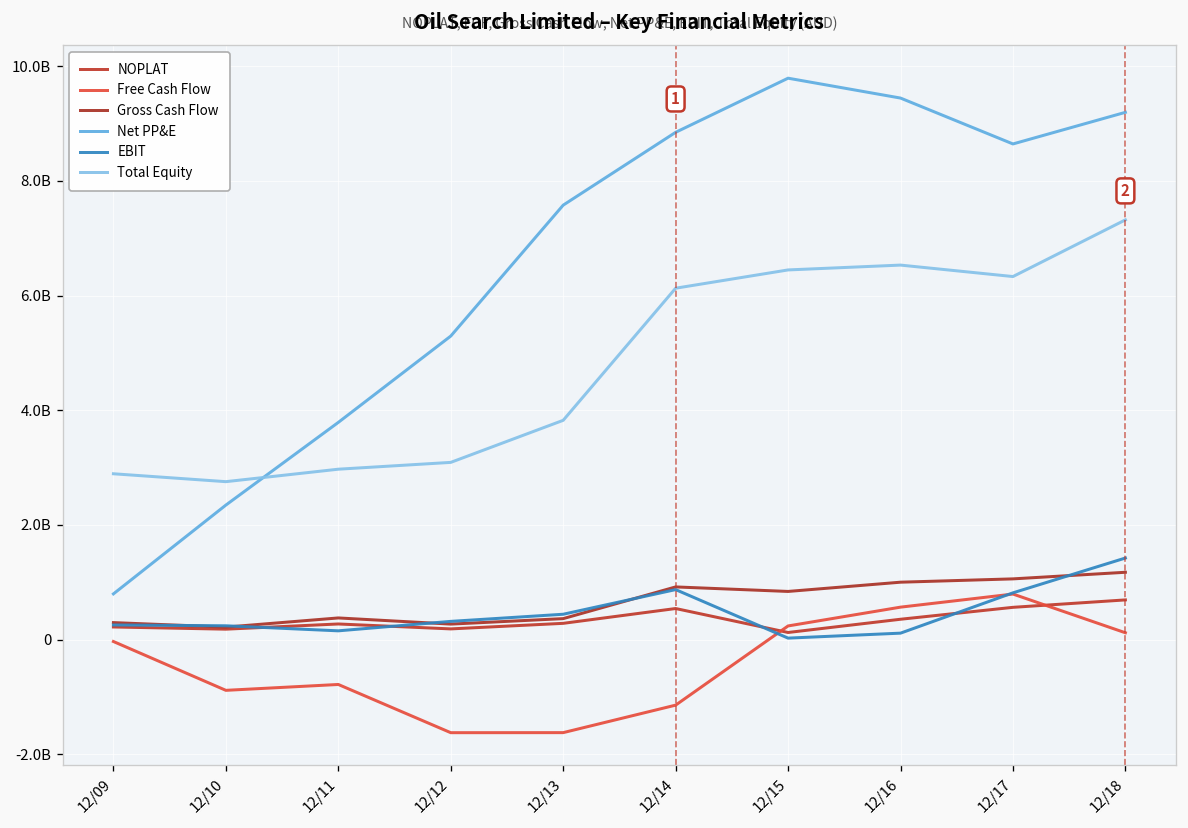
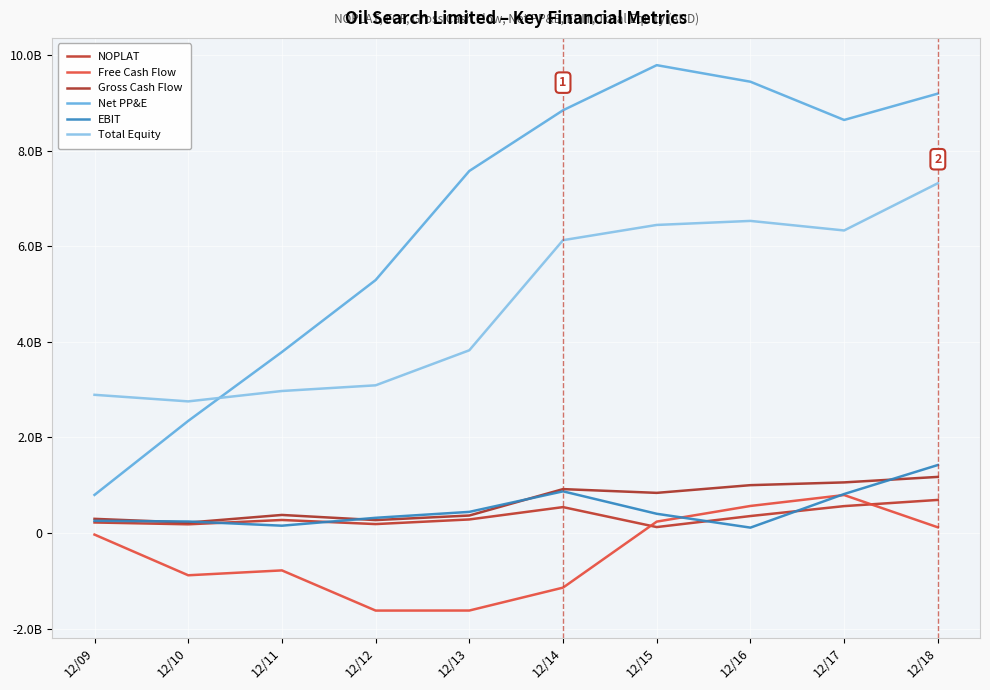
EBIT, 12/15: 0 -> 400000000
